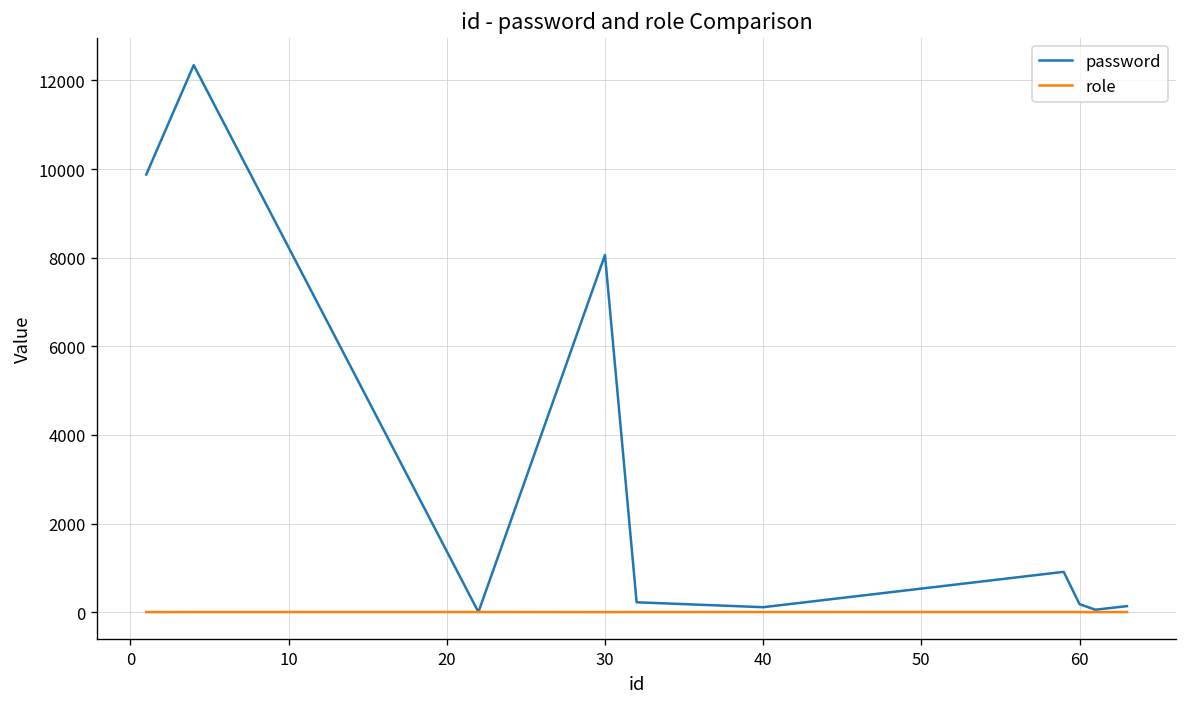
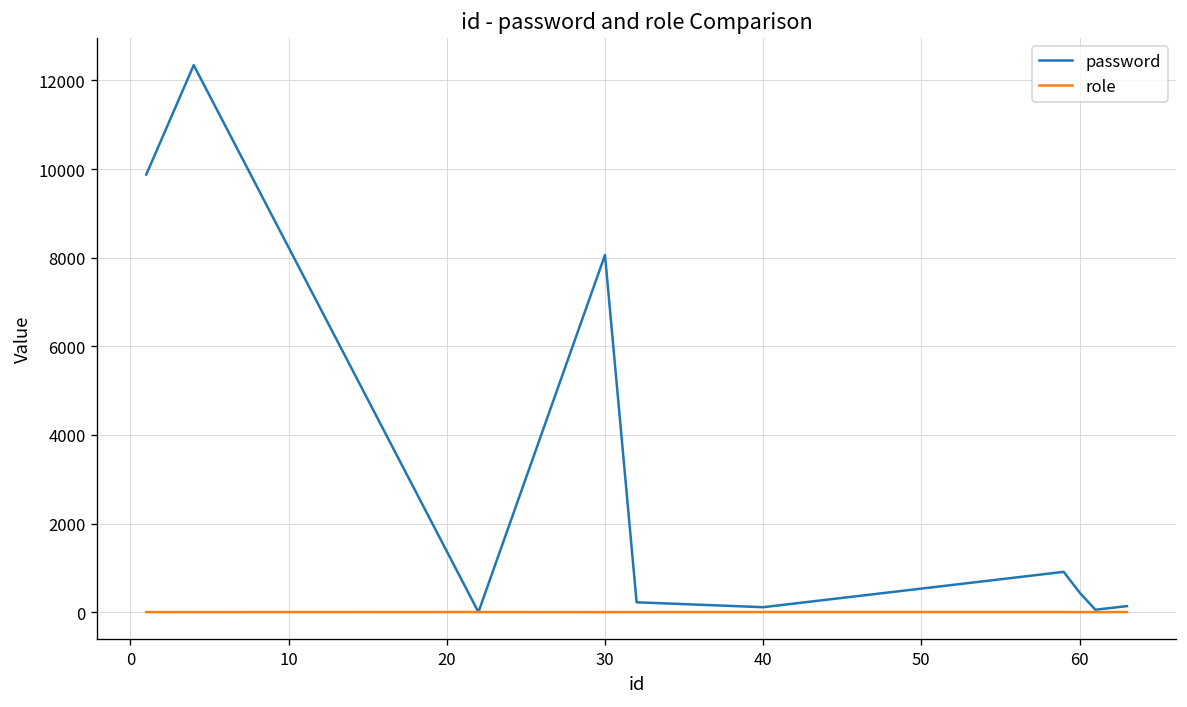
password, 60: 200 -> 400
